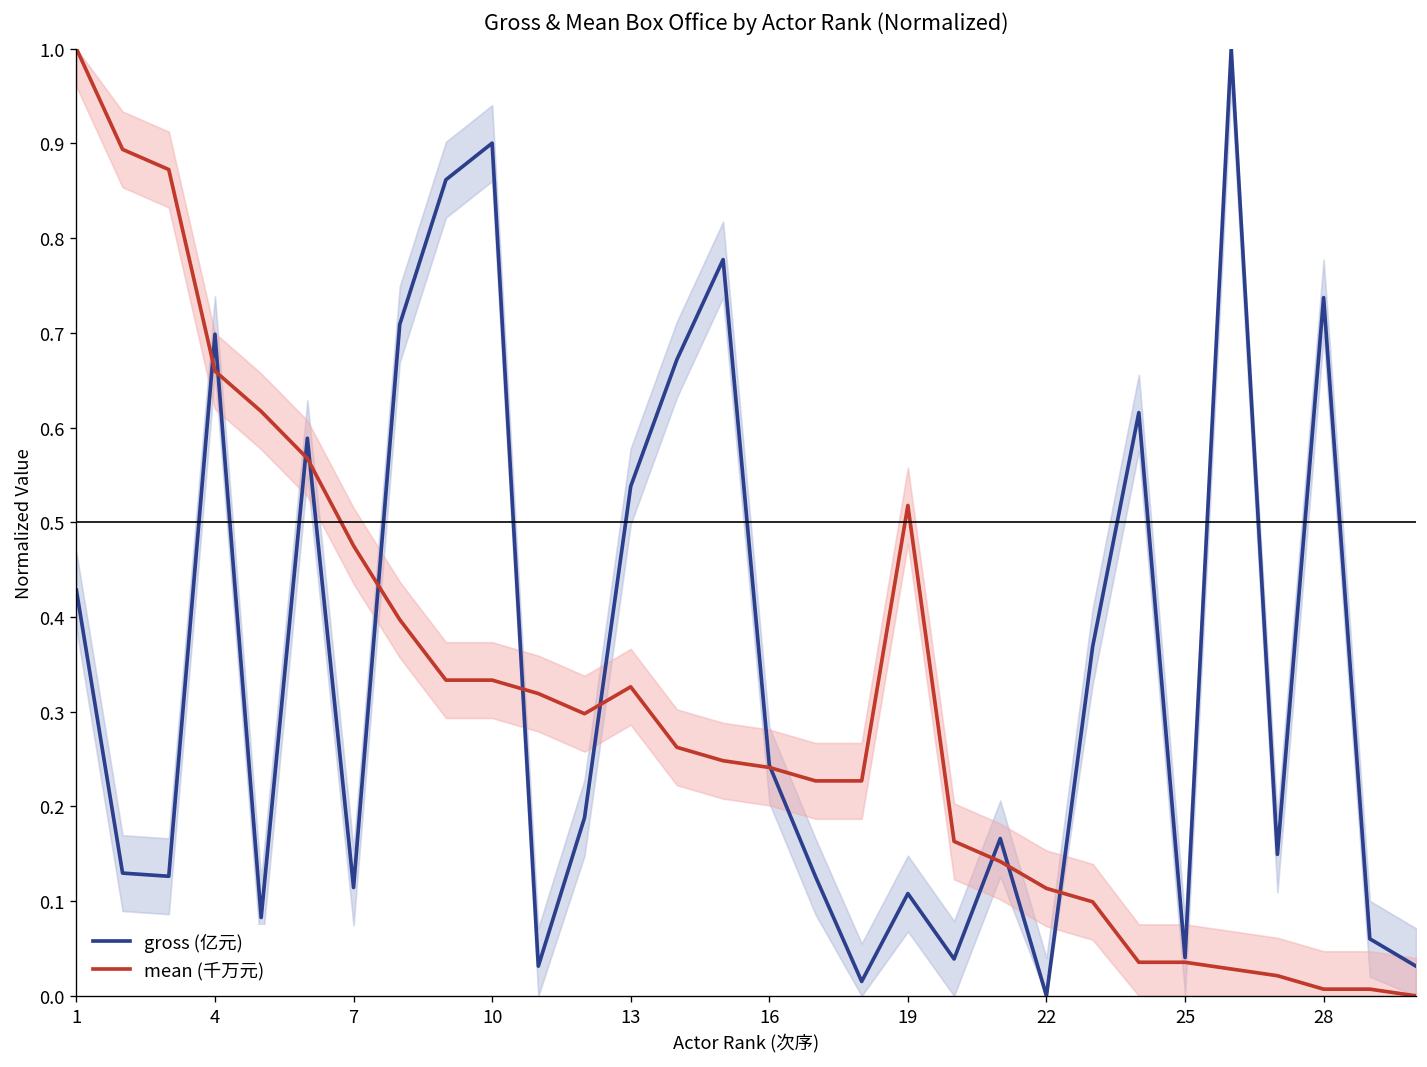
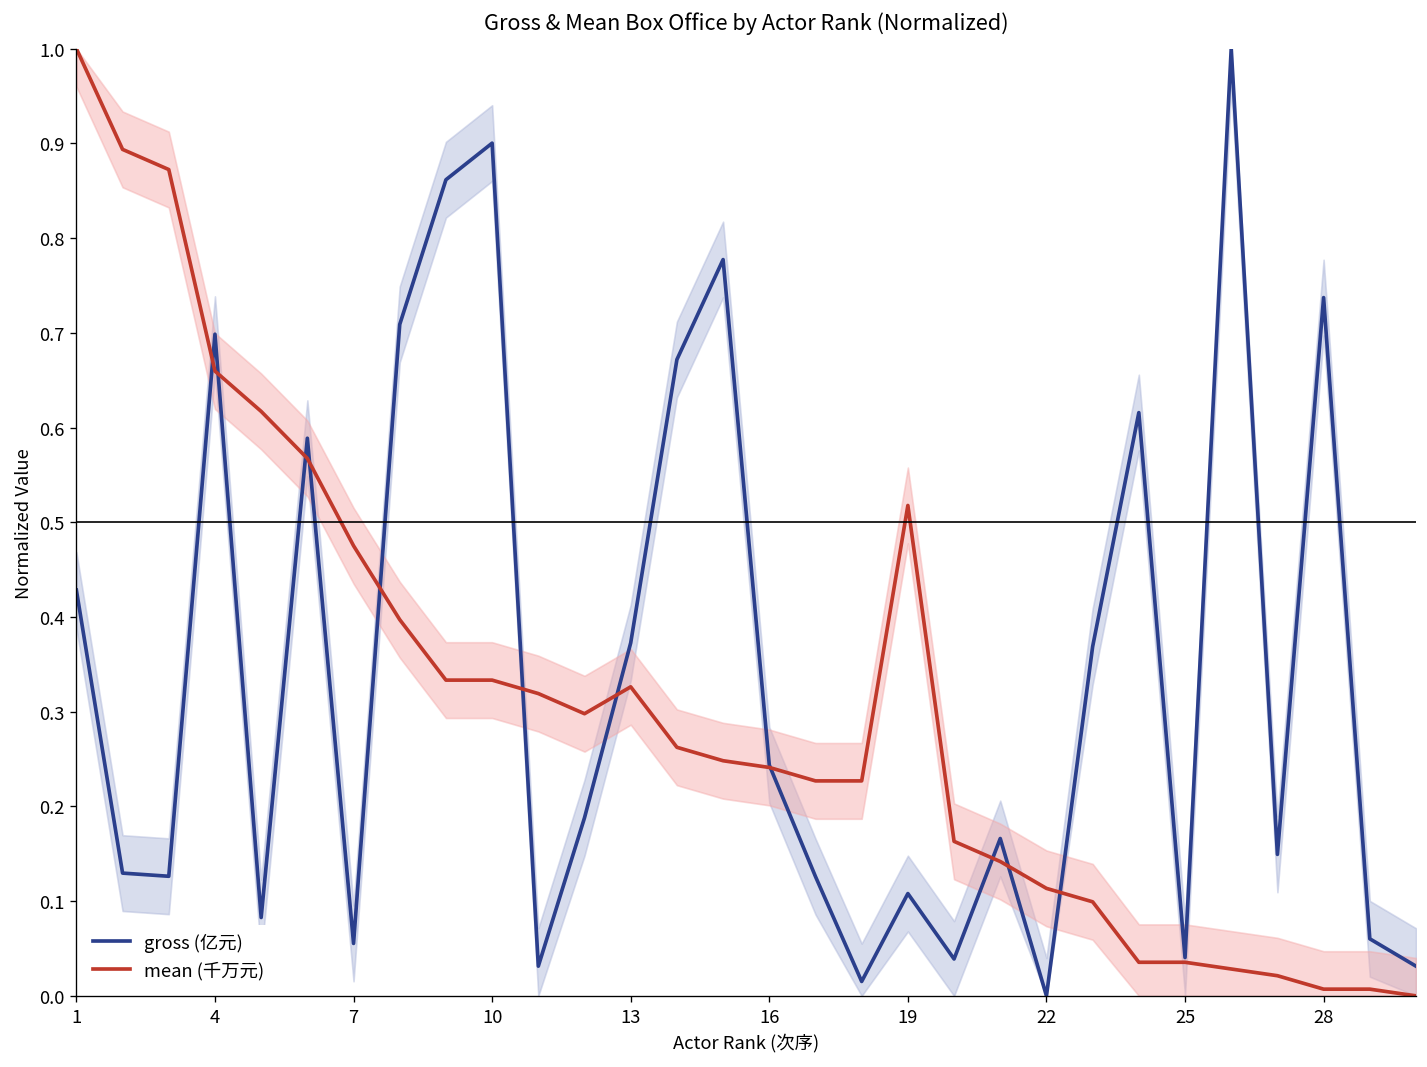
gross (亿元), 7: 0.11 -> 0.06
gross (亿元), 13: 0.54 -> 0.37
